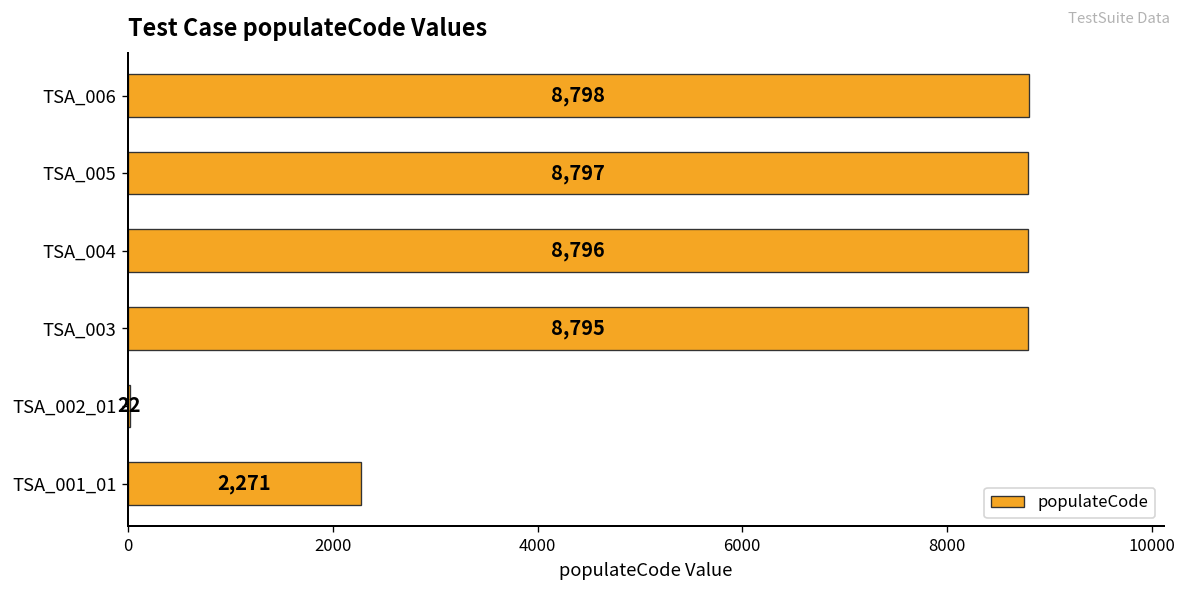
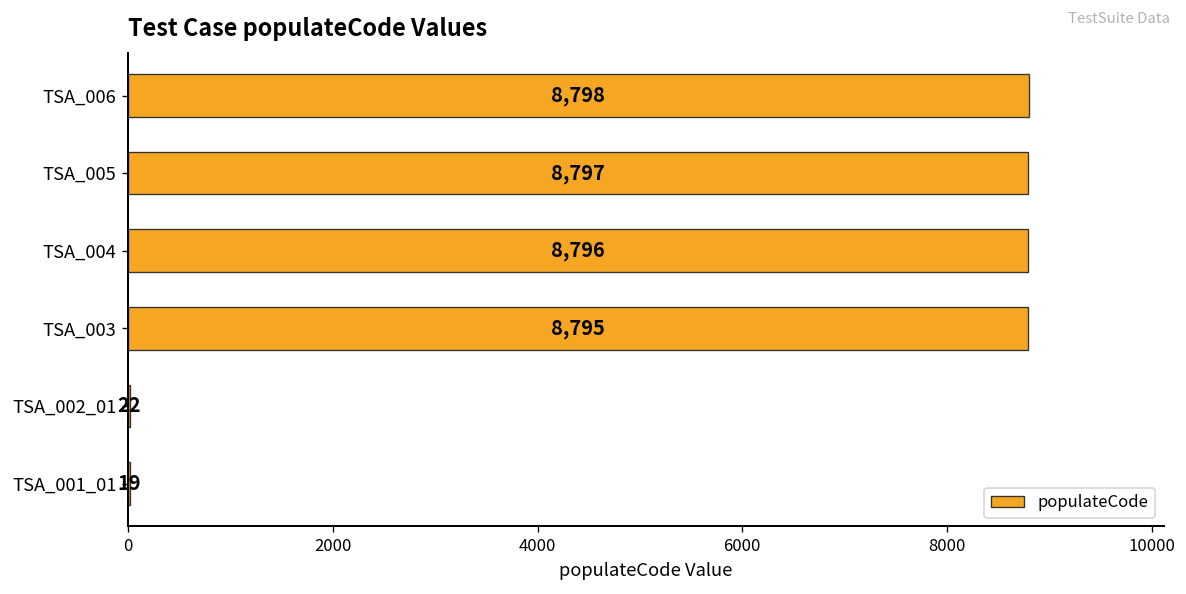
TSA_001_01: 2,271 -> 19
